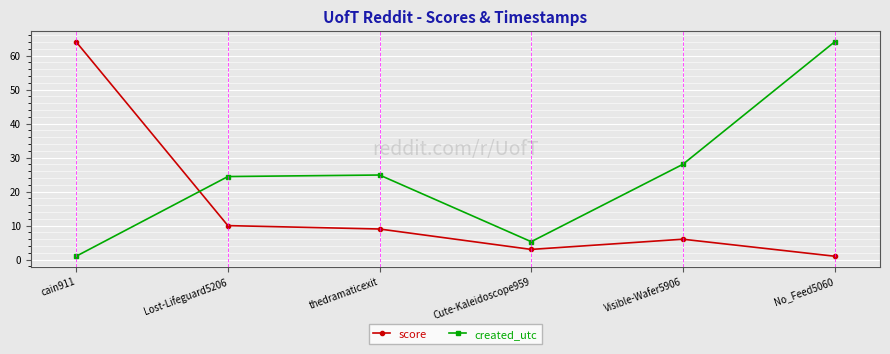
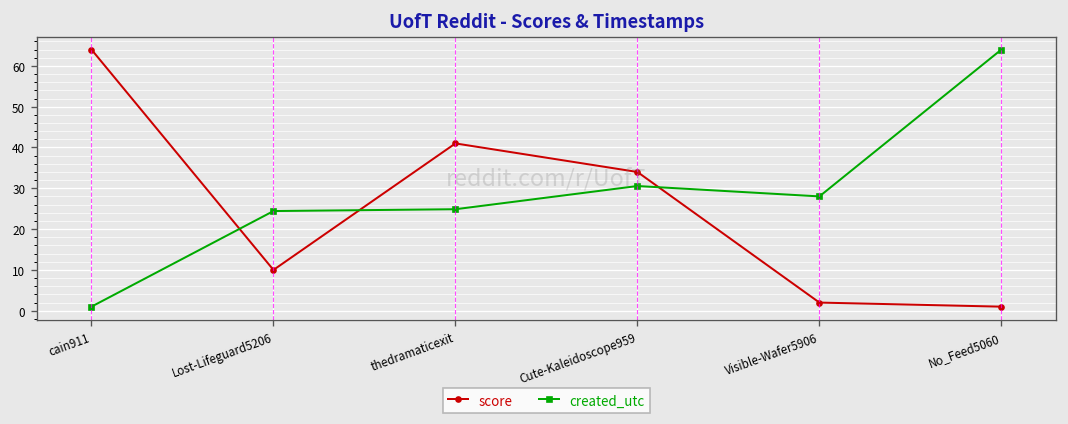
score, thedramaticexit: 9 -> 41
score, Cute-Kaleidoscope959: 3 -> 34
created_utc, Cute-Kaleidoscope959: 5 -> 31
score, Visible-Wafer5906: 6 -> 2
